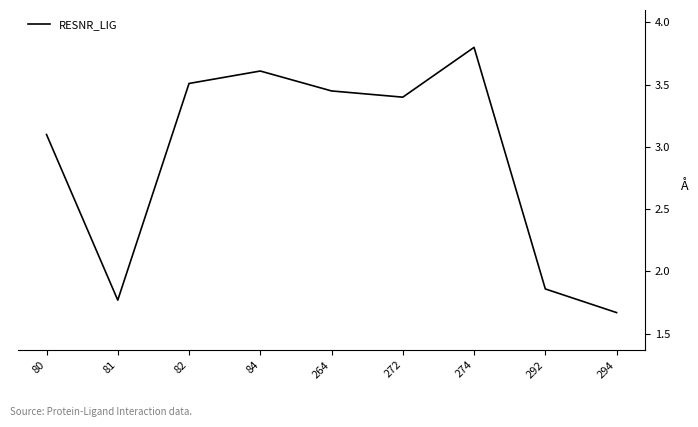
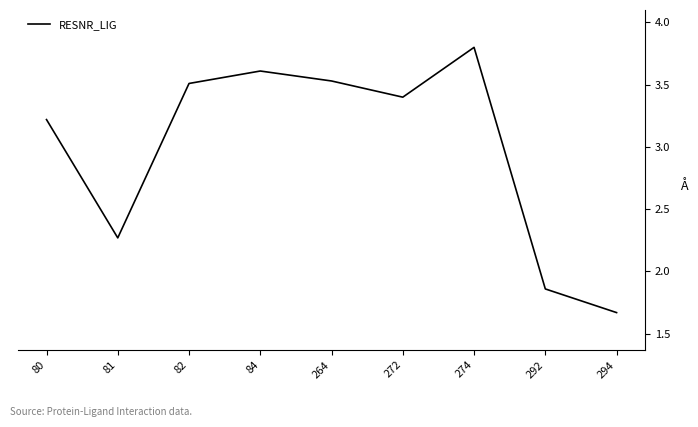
80: 3.10 -> 3.22
81: 1.77 -> 2.27
264: 3.45 -> 3.53
